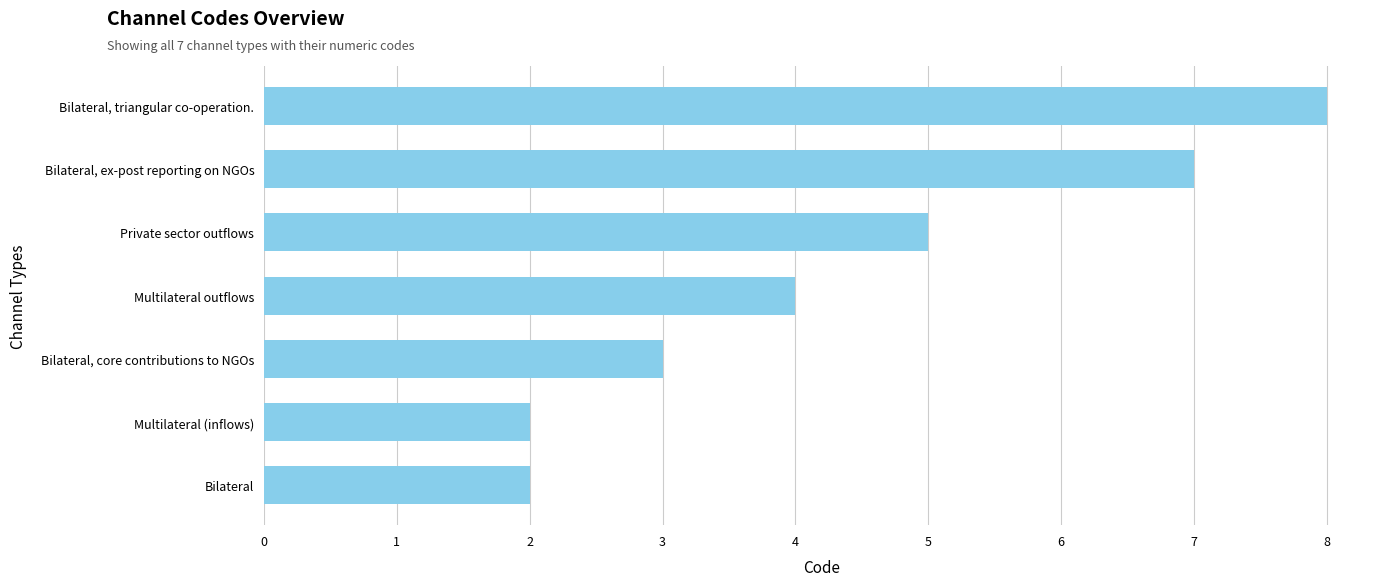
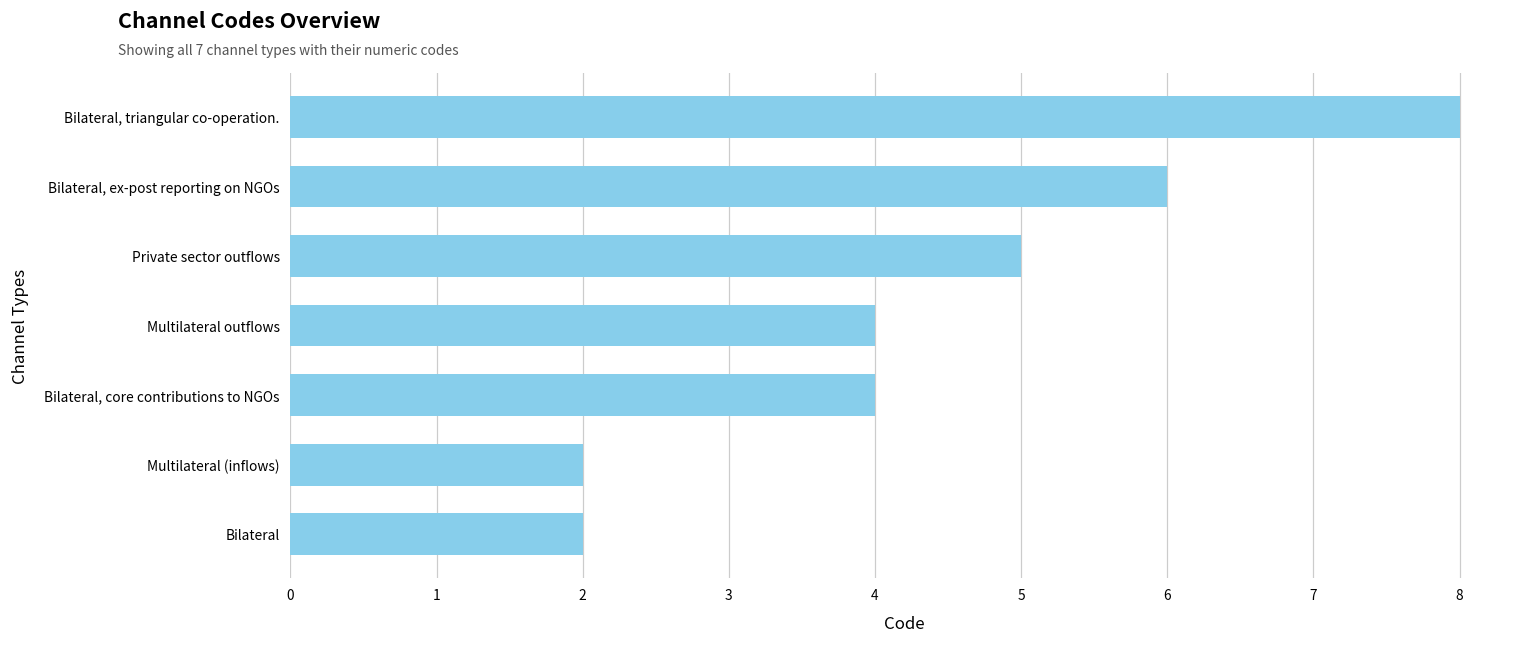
Bilateral, ex-post reporting on NGOs: 7 -> 6
Bilateral, core contributions to NGOs: 3 -> 4
